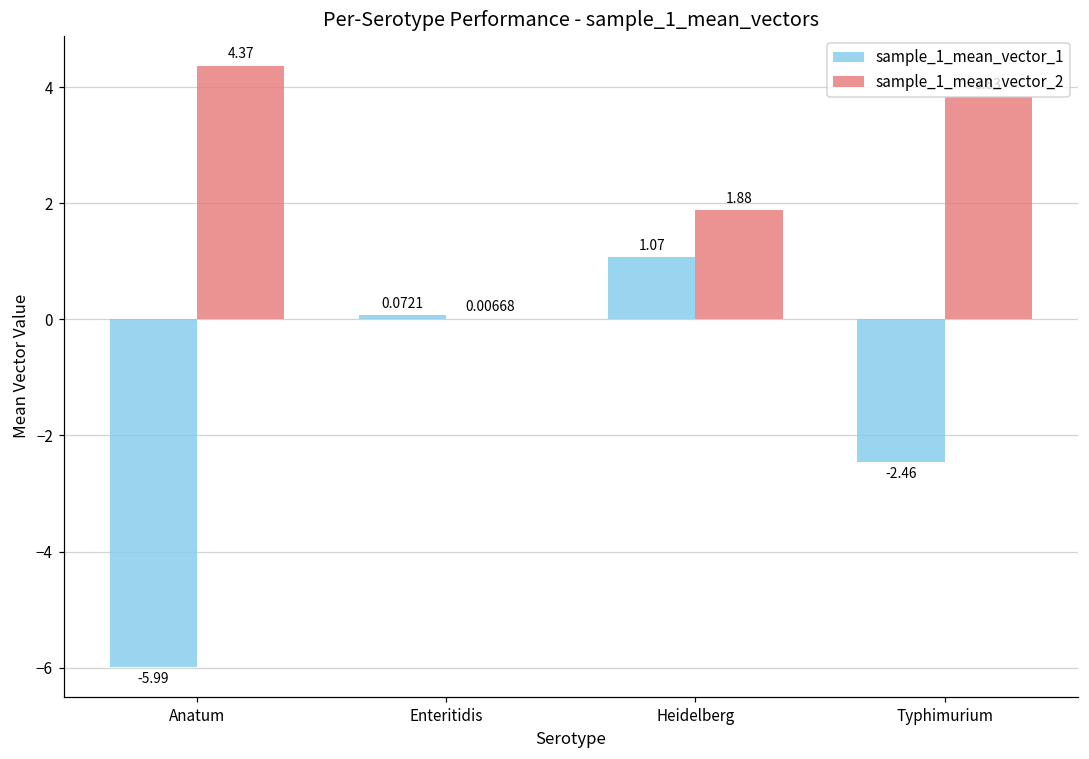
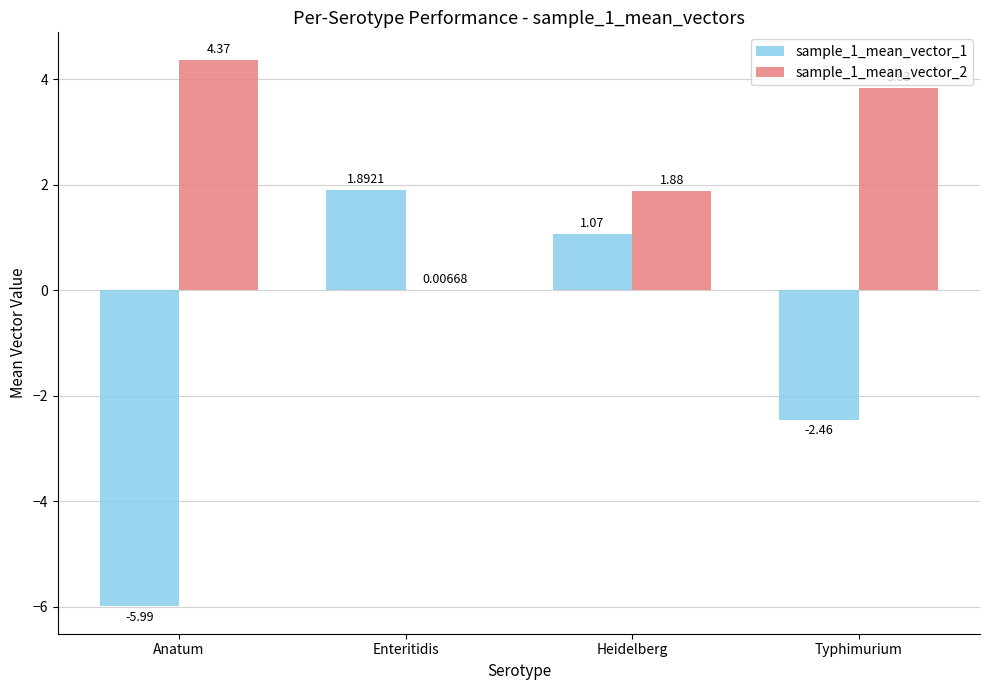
sample_1_mean_vector_1, Enteritidis: 0.0721 -> 1.8921
